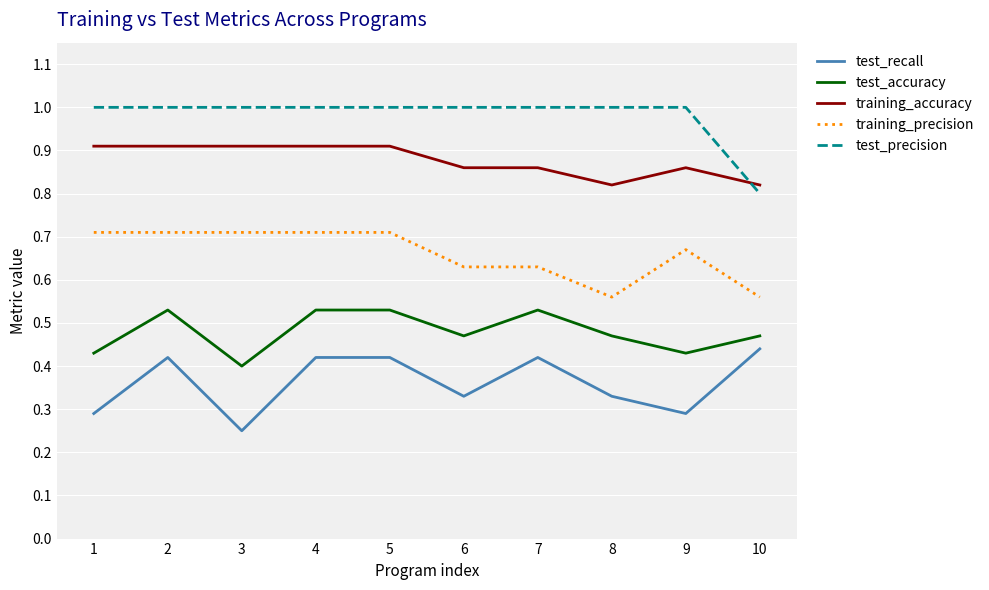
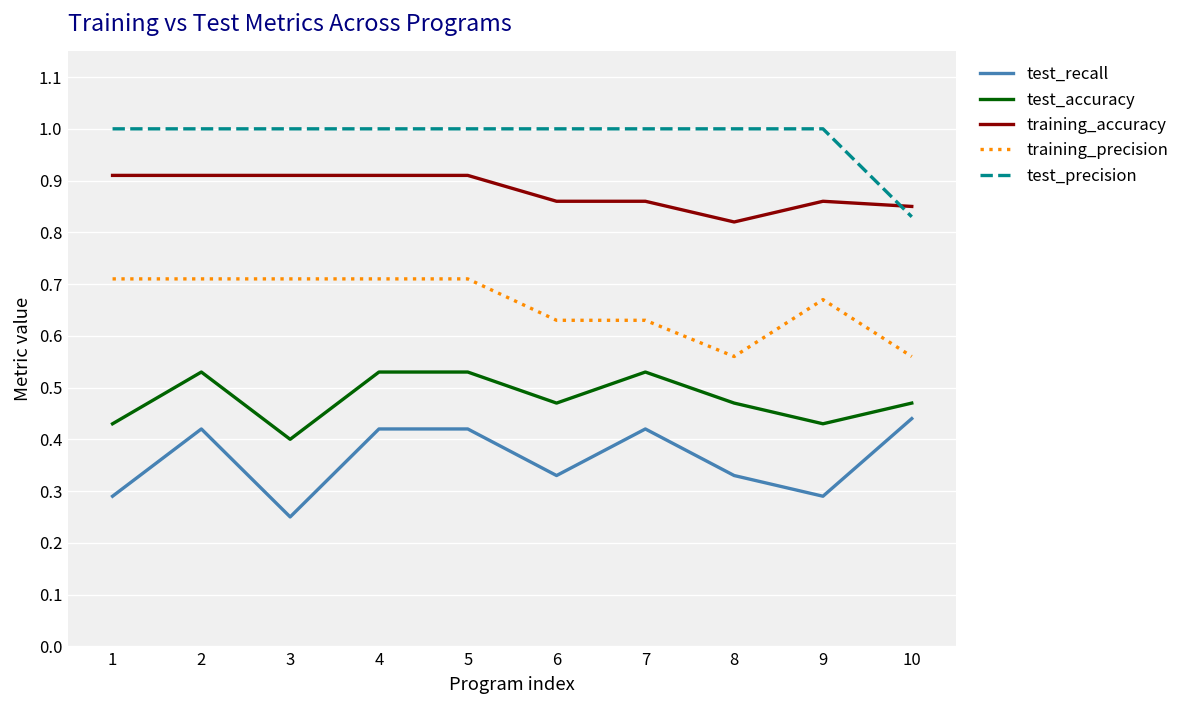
training_accuracy, 10: 0.82 -> 0.85
test_precision, 10: 0.80 -> 0.83
